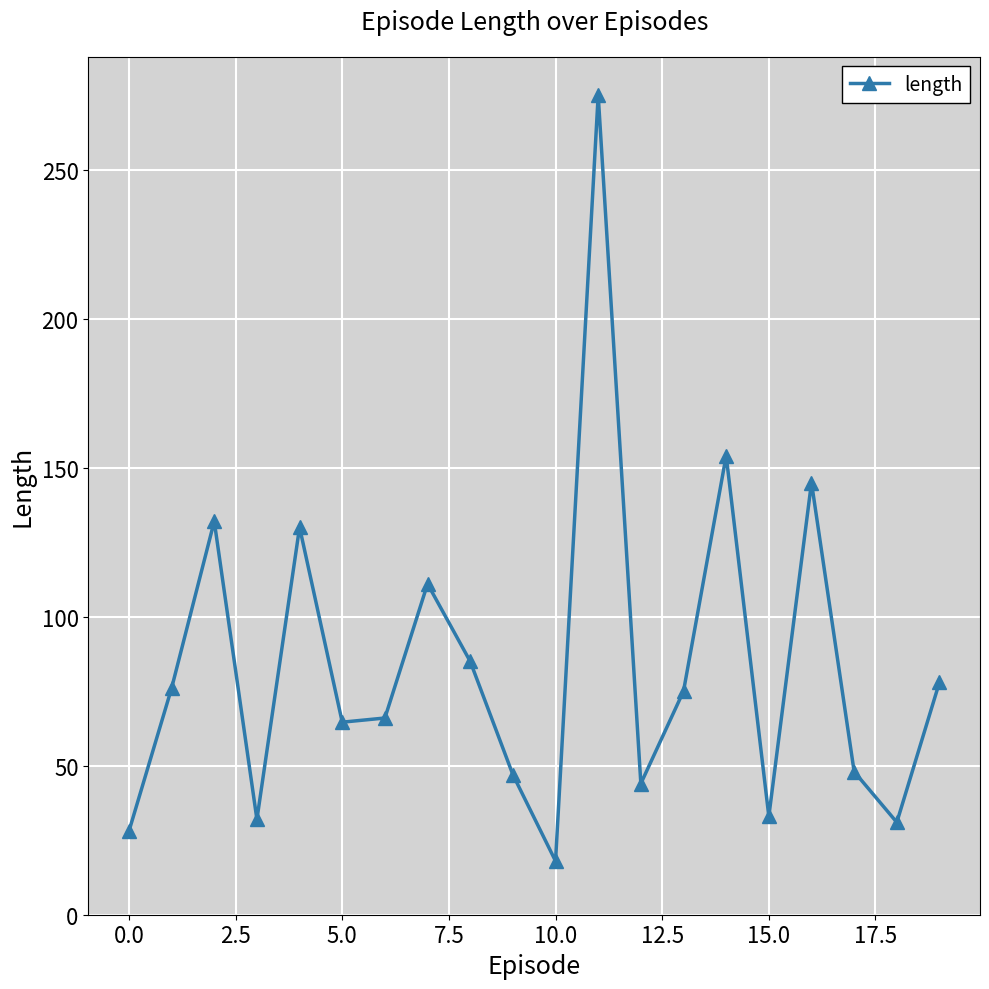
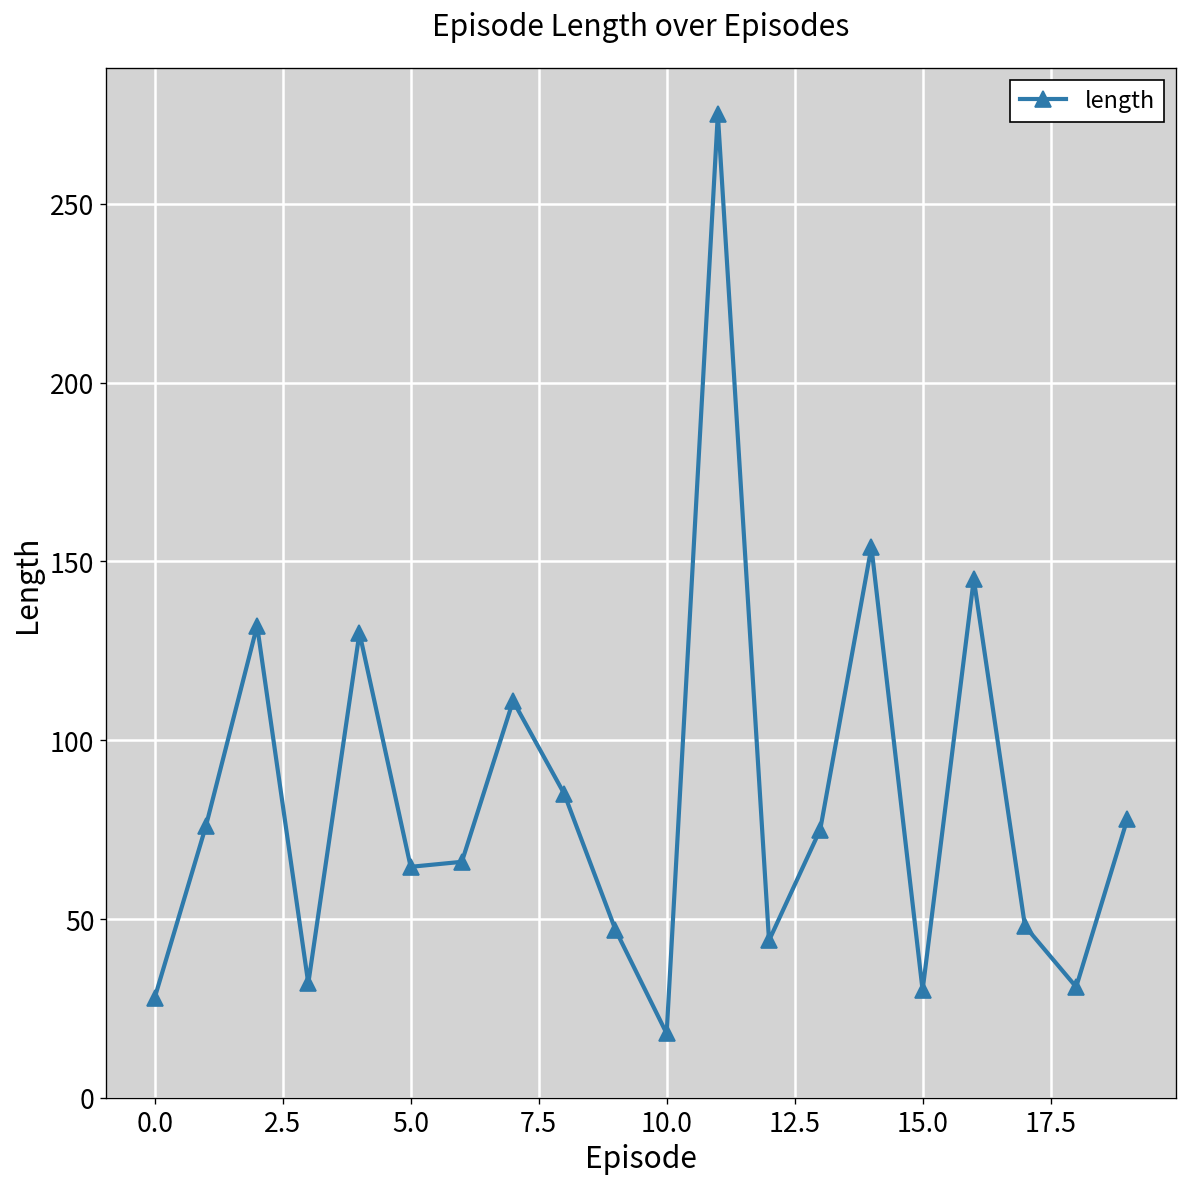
15.0: 33 -> 30
